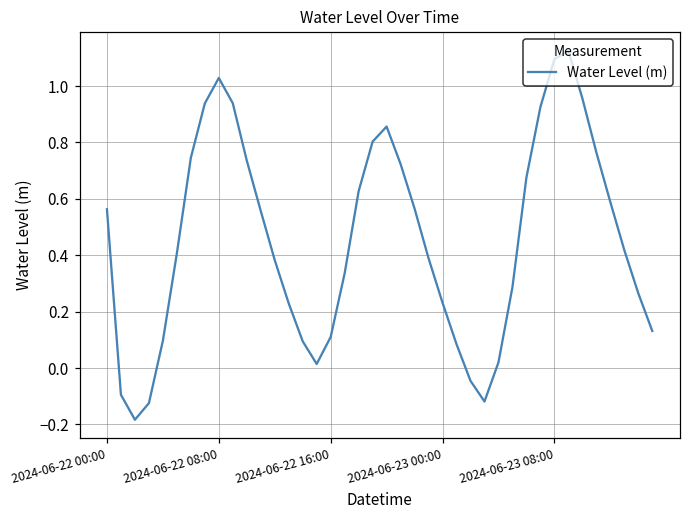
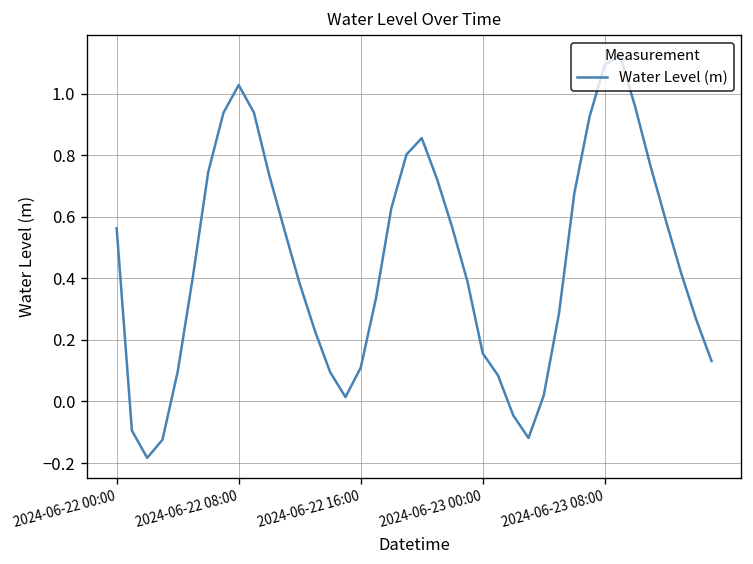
2024-06-23 00:00: 0.23 -> 0.16
